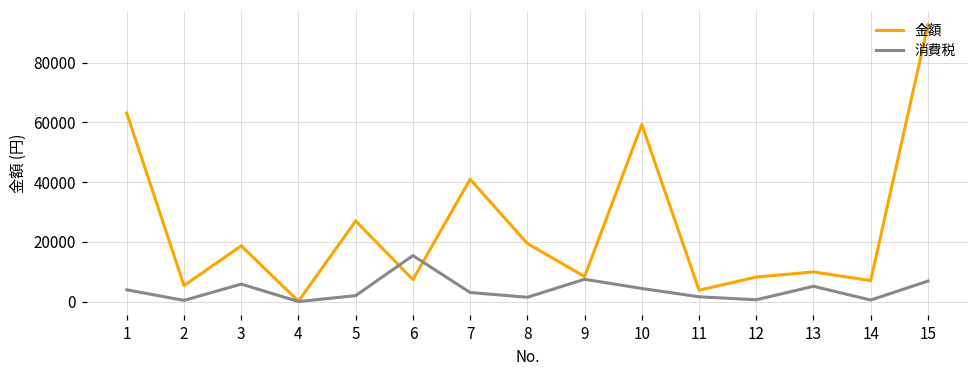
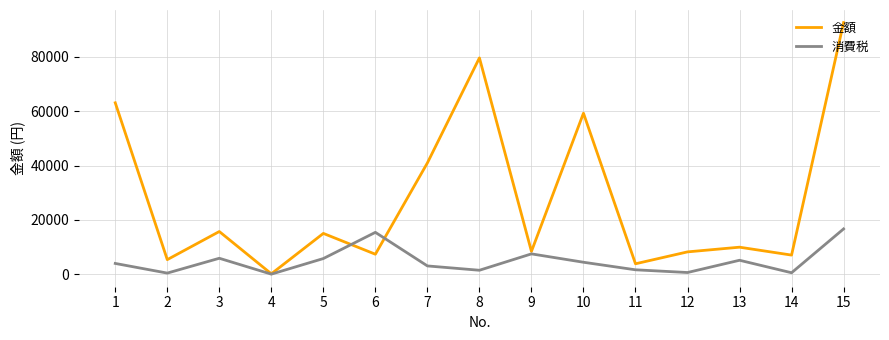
金額, 3: 19000 -> 16000
金額, 5: 27000 -> 15000
消費税, 5: 2000 -> 6000
金額, 8: 19000 -> 80000
消費税, 15: 7000 -> 17000
